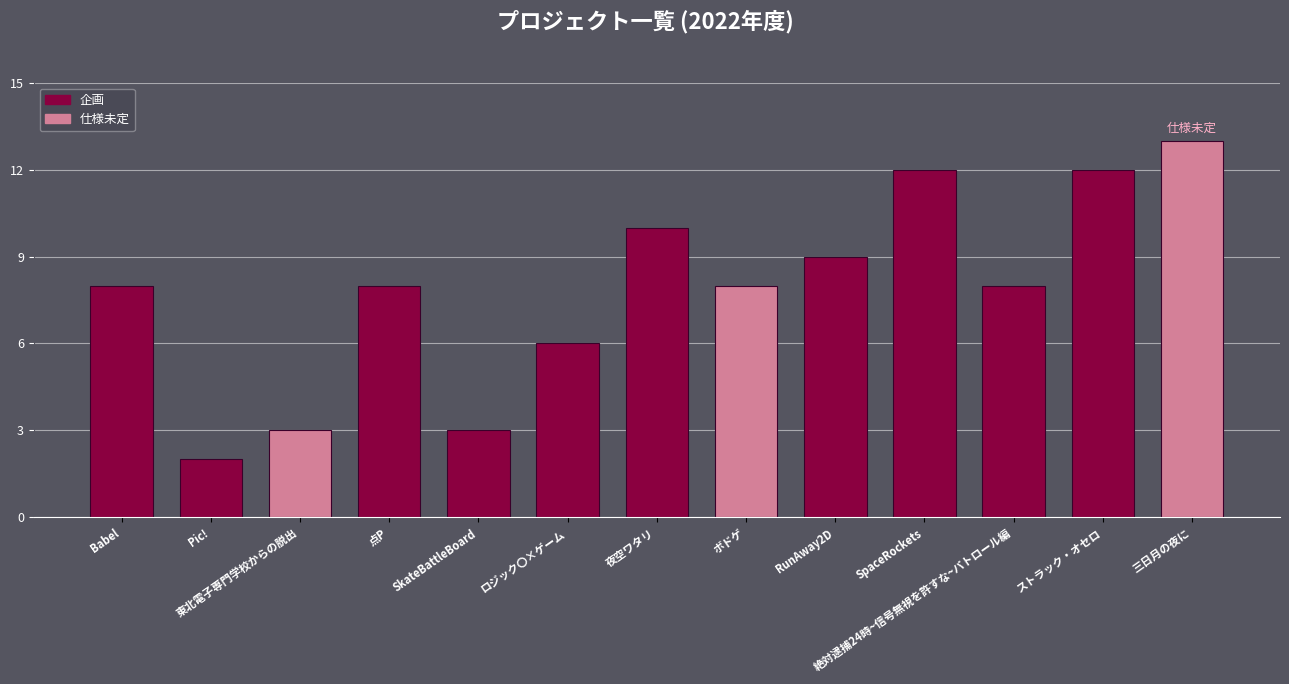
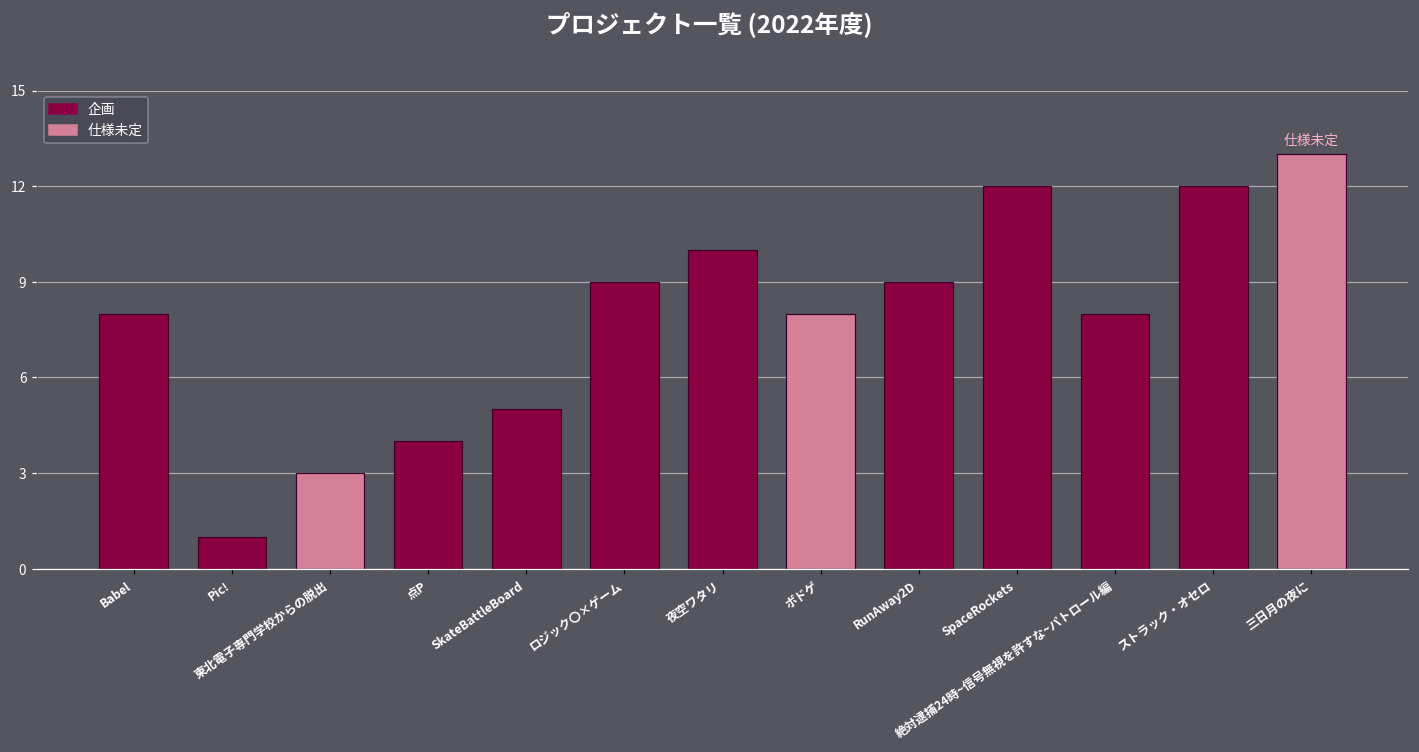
Pic!: 2 -> 1
点P: 8 -> 4
SkateBattleBoard: 3 -> 5
ロジック〇×ゲーム: 6 -> 9
